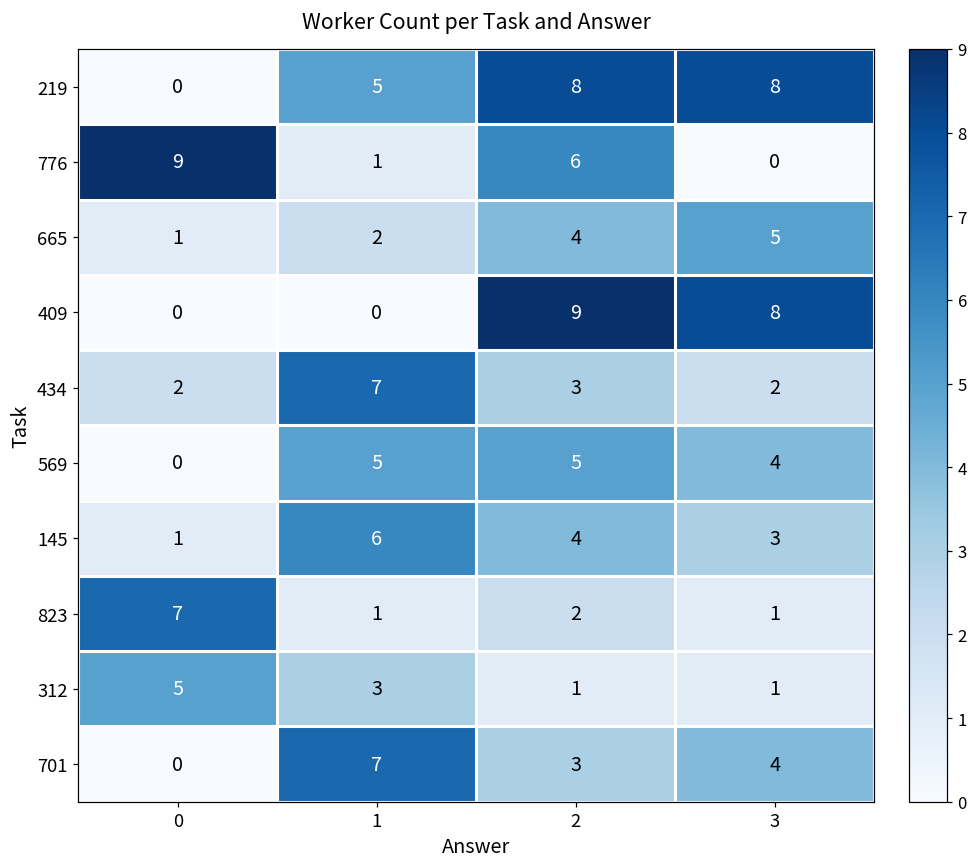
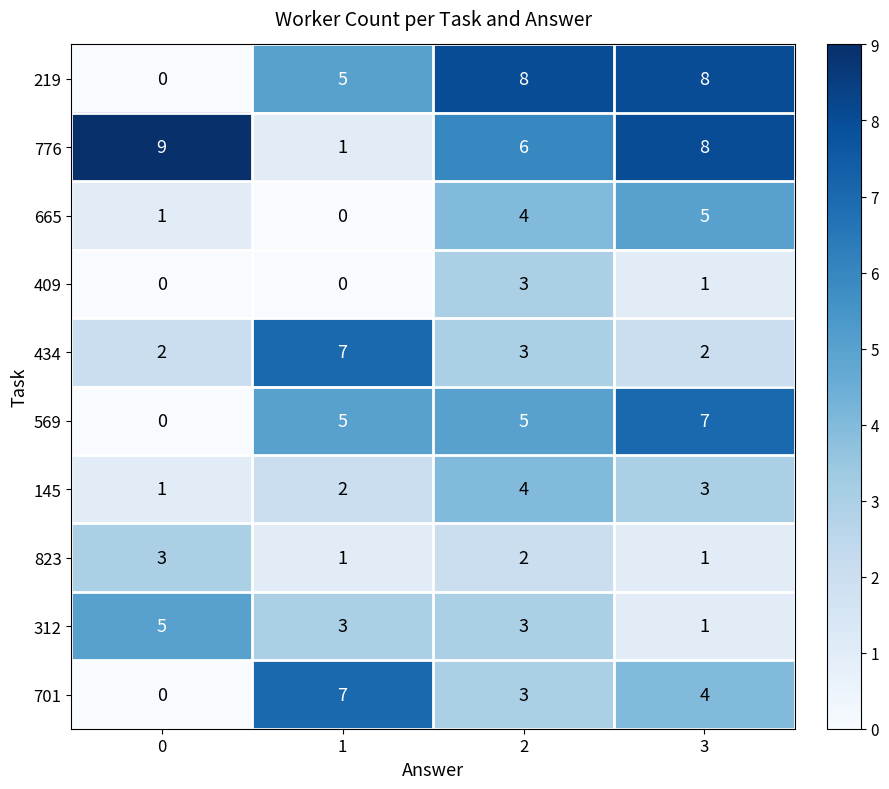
776, 3: 0 -> 8
665, 1: 2 -> 0
409, 2: 9 -> 3
409, 3: 8 -> 1
569, 3: 4 -> 7
145, 1: 6 -> 2
823, 0: 7 -> 3
312, 2: 1 -> 3
